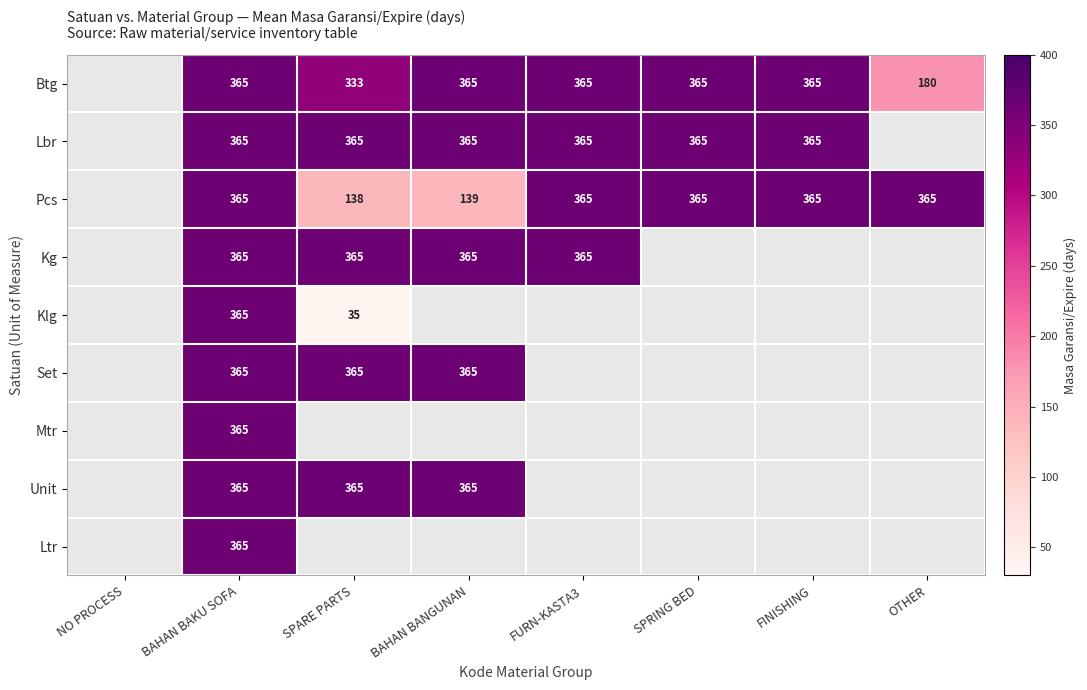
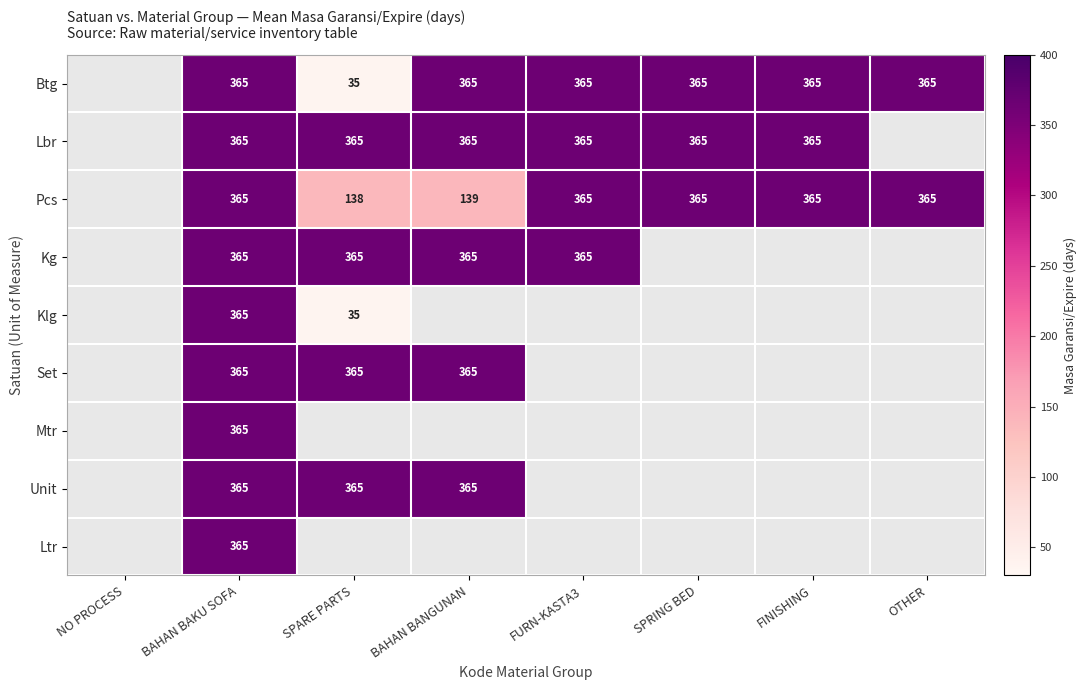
Btg, SPARE PARTS: 333 -> 35
Btg, OTHER: 180 -> 365
